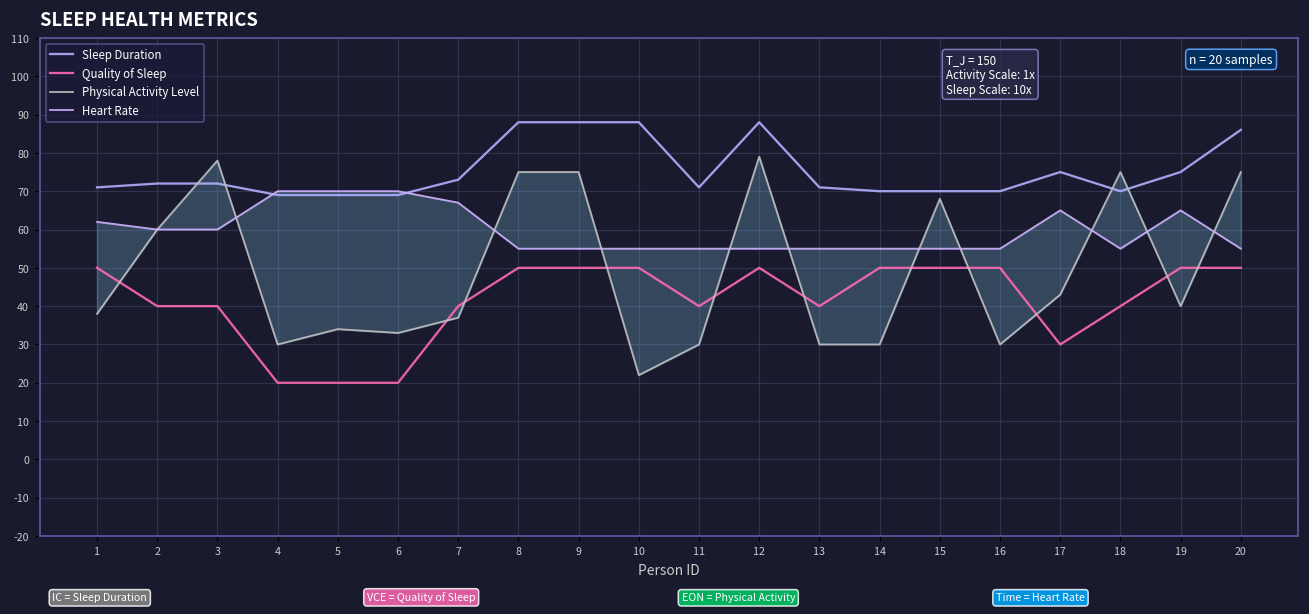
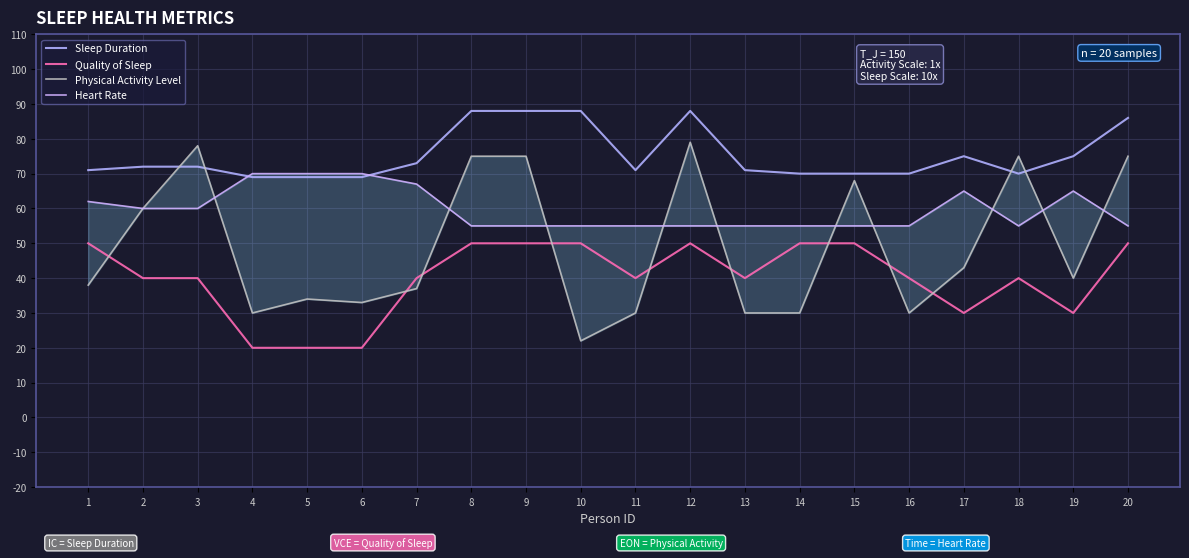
Quality of Sleep, 16: 50 -> 40
Quality of Sleep, 19: 50 -> 30
